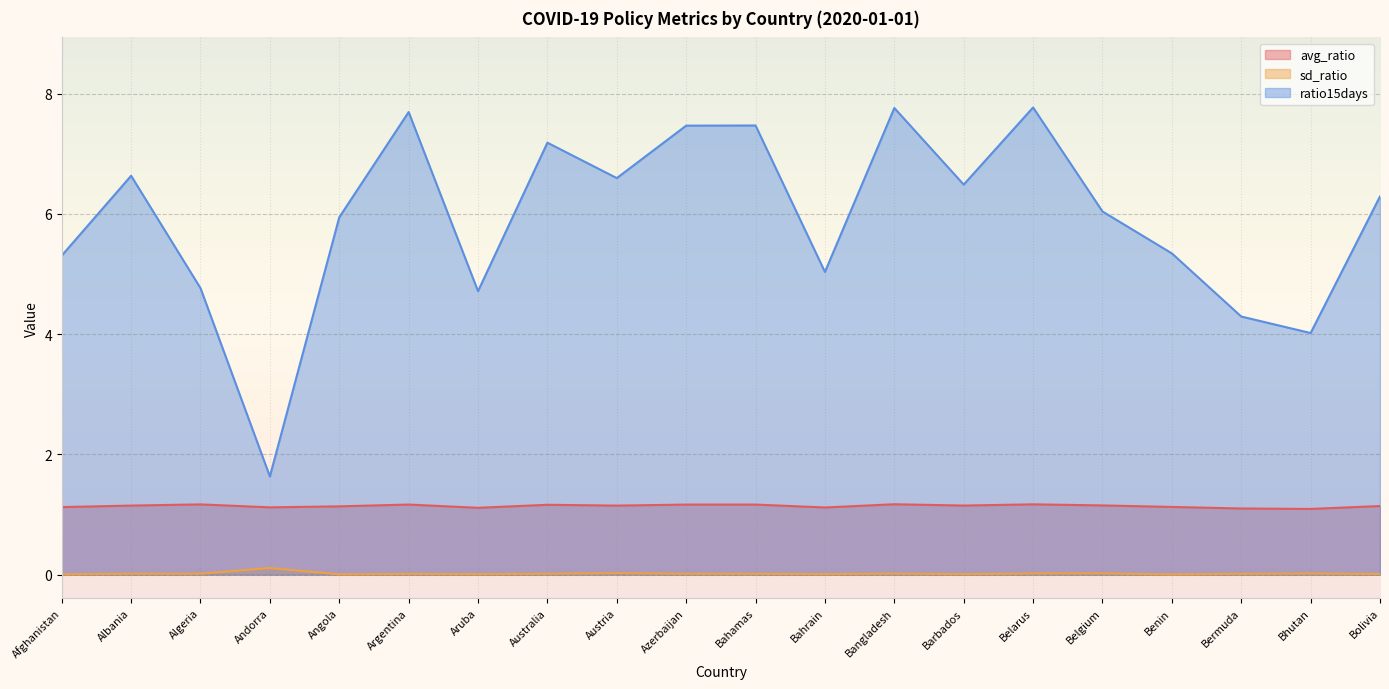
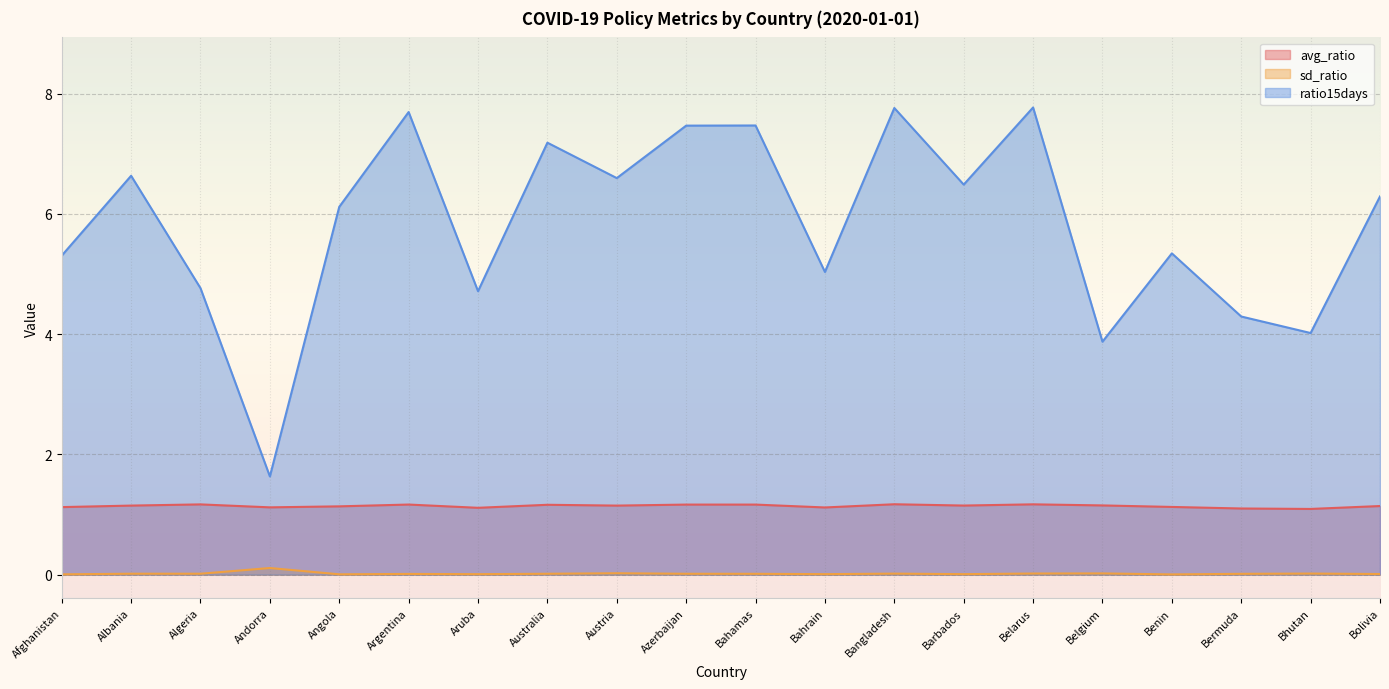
ratio15days, Angola: 5.9 -> 6.1
ratio15days, Belgium: 6.0 -> 3.9
